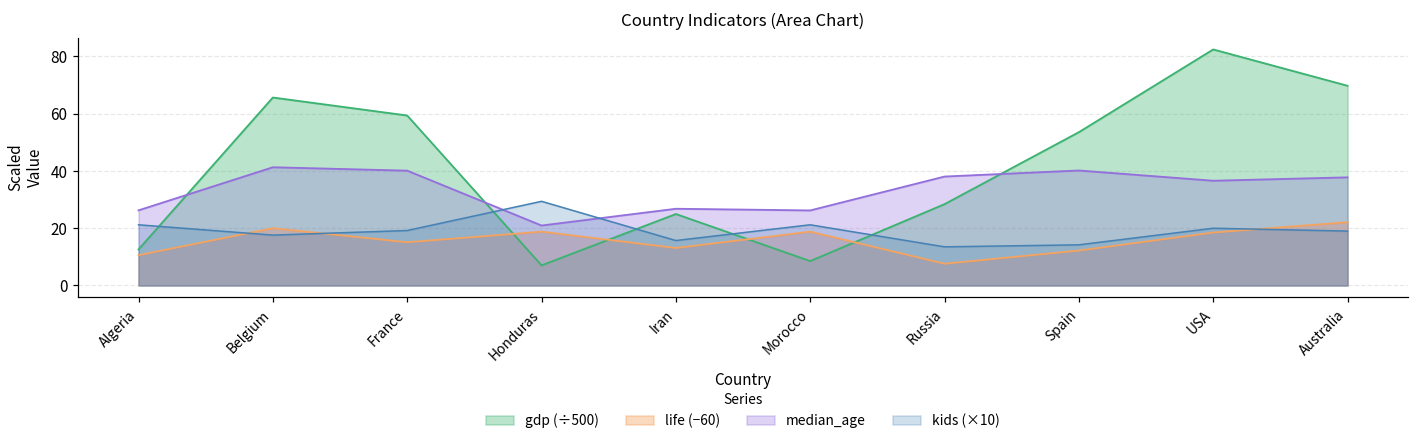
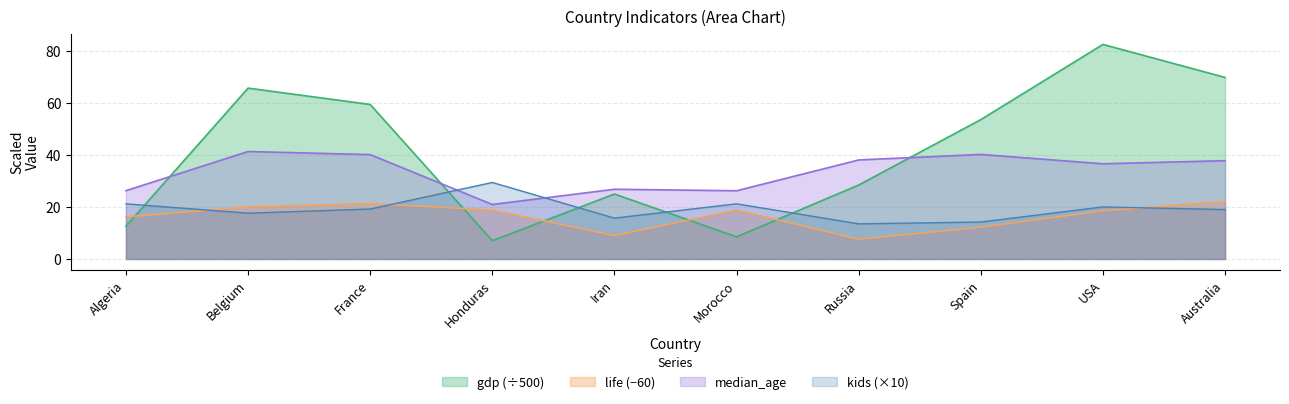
life (−60), Algeria: 11 -> 16
life (−60), France: 15 -> 21
life (−60), Iran: 13 -> 9
